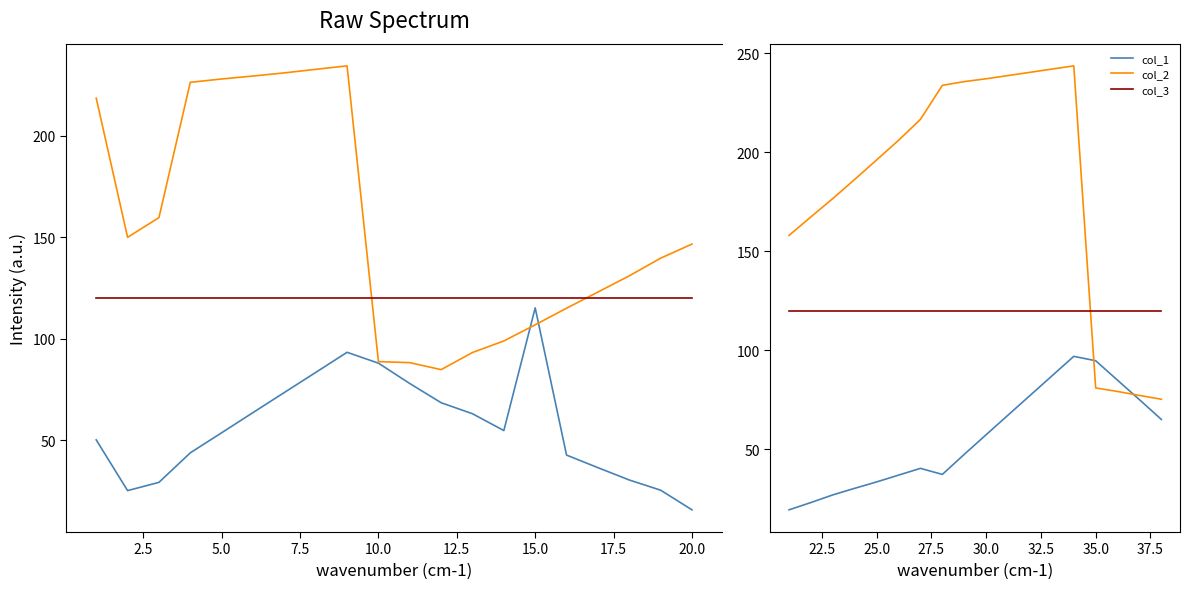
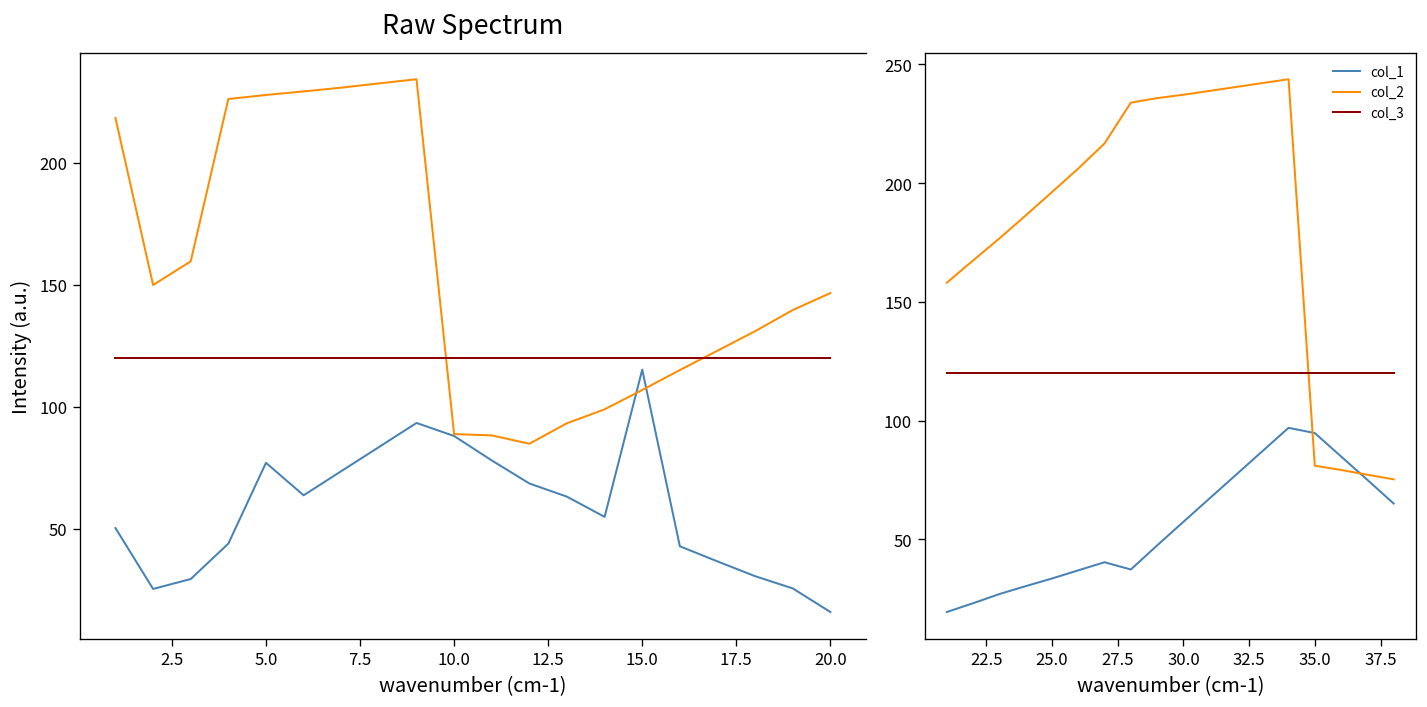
Raw Spectrum, col_1, 5.0: 54 -> 77
